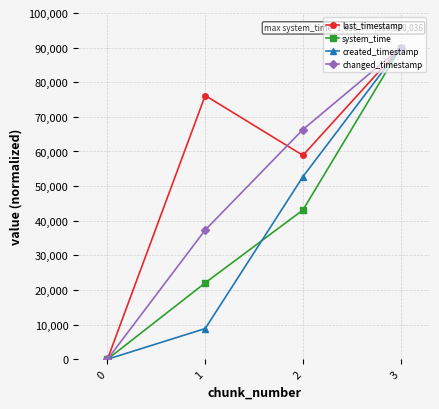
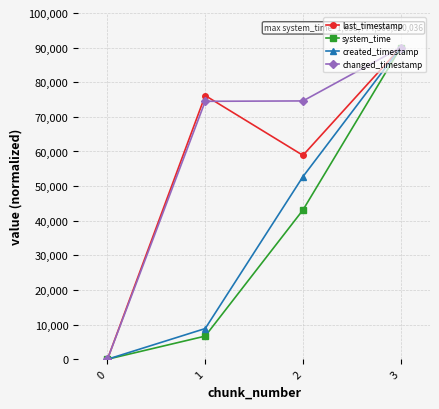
system_time, 1: 22,000 -> 7,000
changed_timestamp, 1: 37,000 -> 74,000
changed_timestamp, 2: 66,000 -> 75,000
